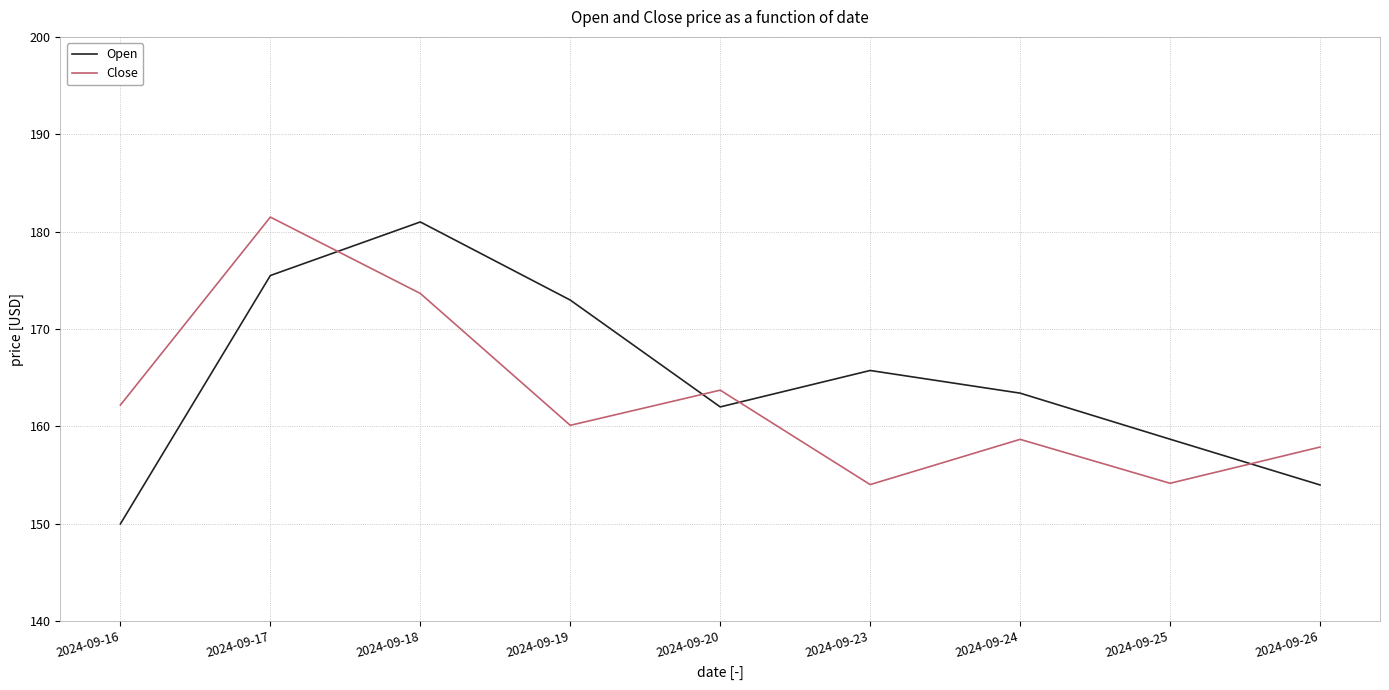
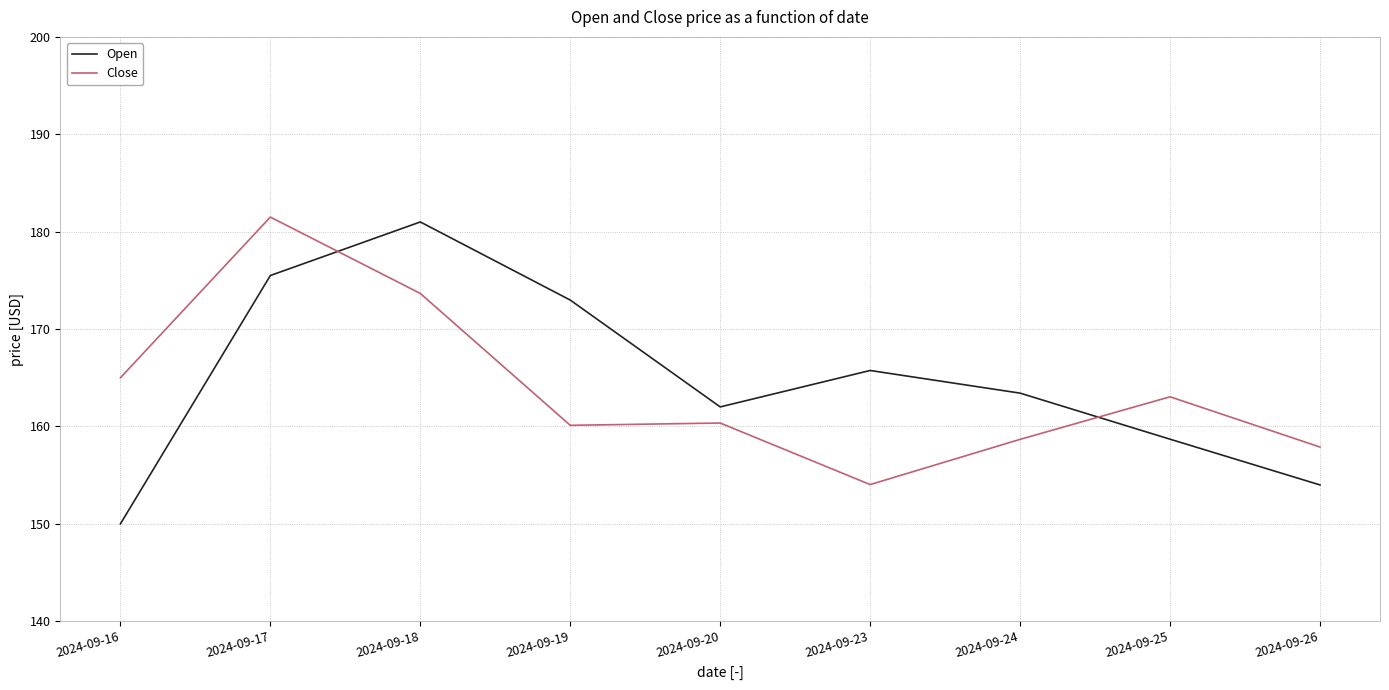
Close, 2024-09-16: 162 -> 165
Close, 2024-09-20: 164 -> 160
Close, 2024-09-25: 154 -> 163
